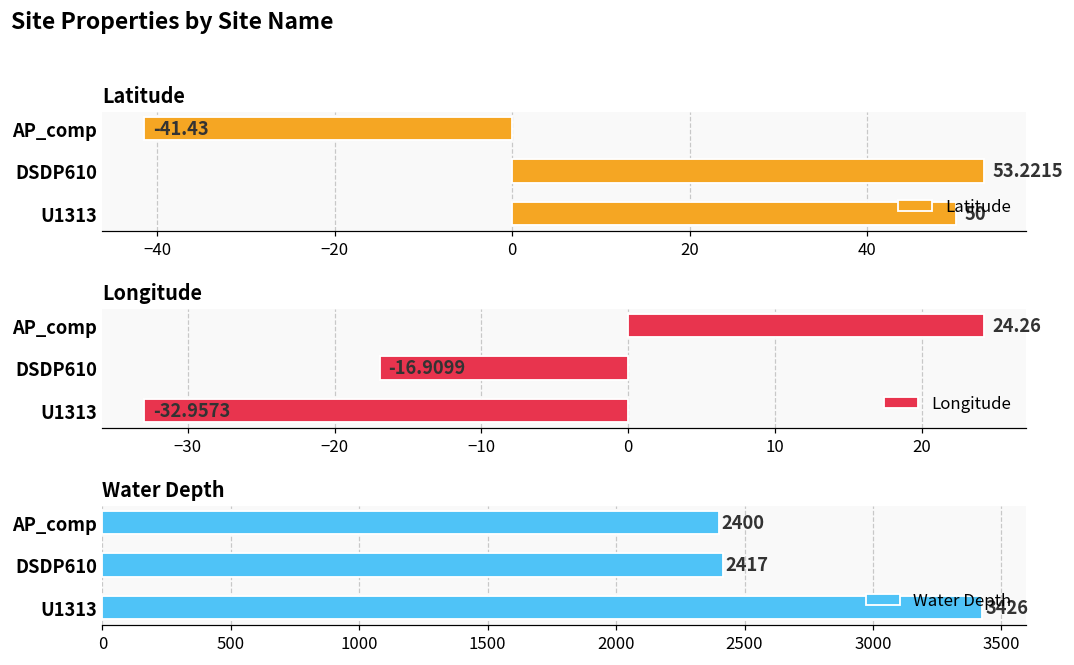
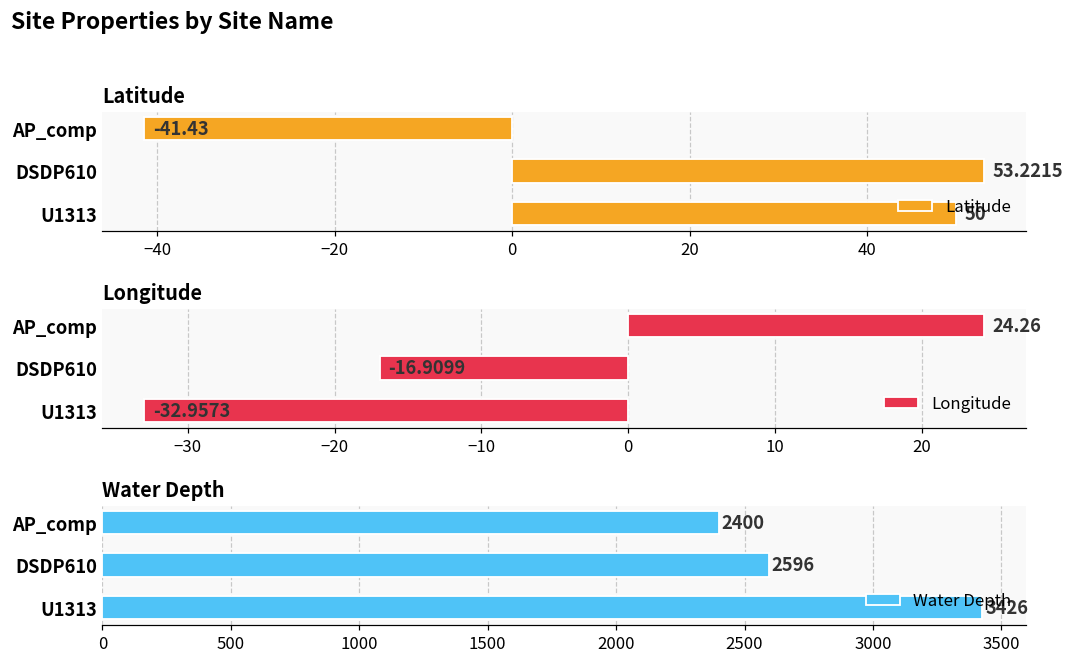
Water Depth, DSDP610: 2417 -> 2596
